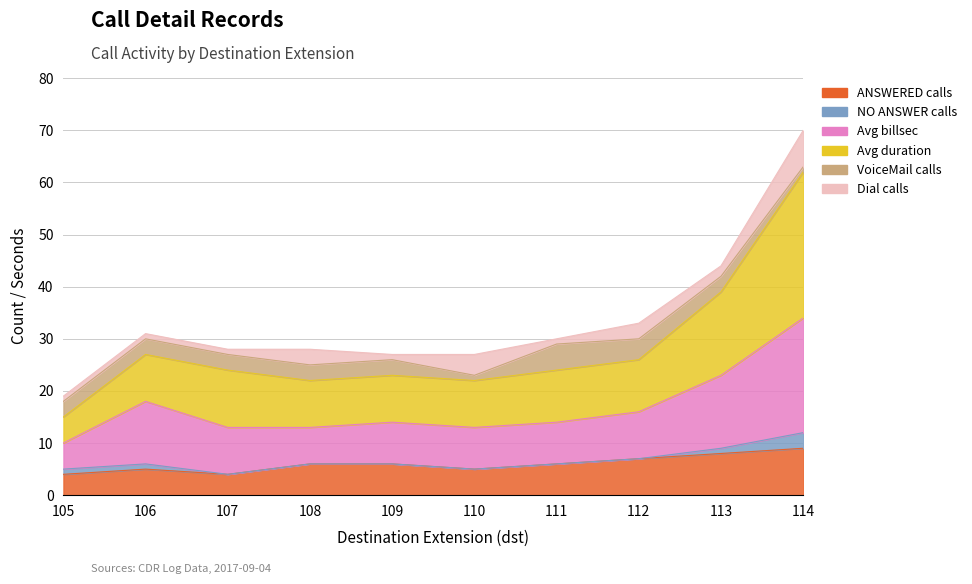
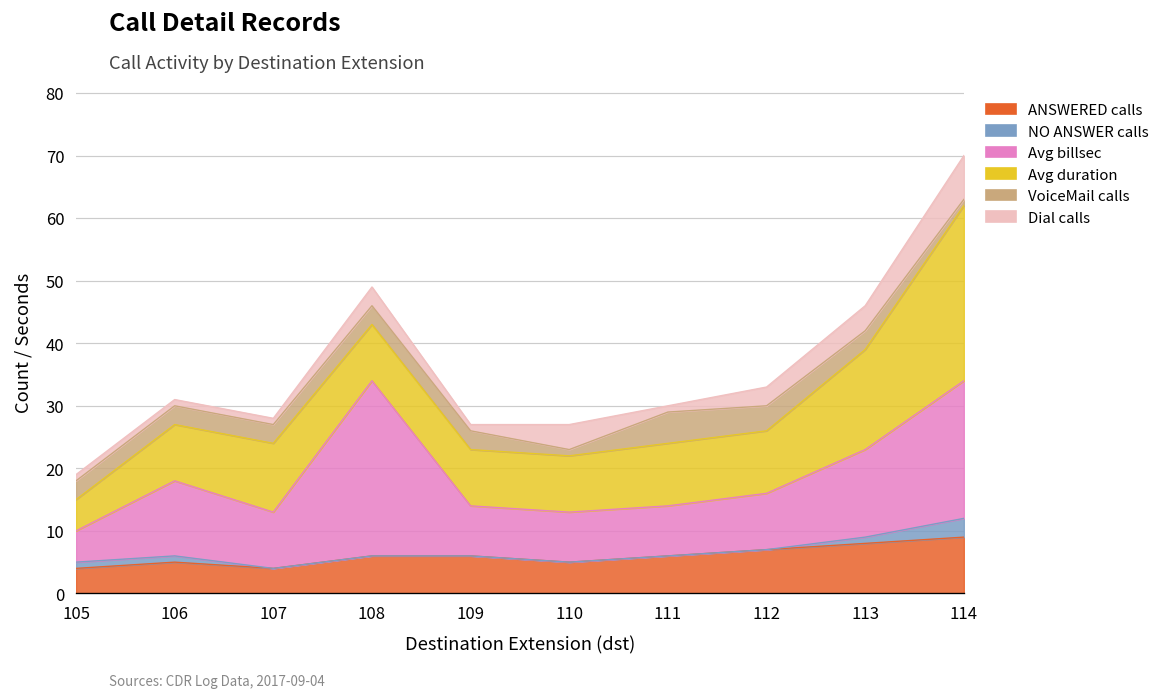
Avg billsec, 108: 7 -> 28
Dial calls, 113: 2 -> 4
